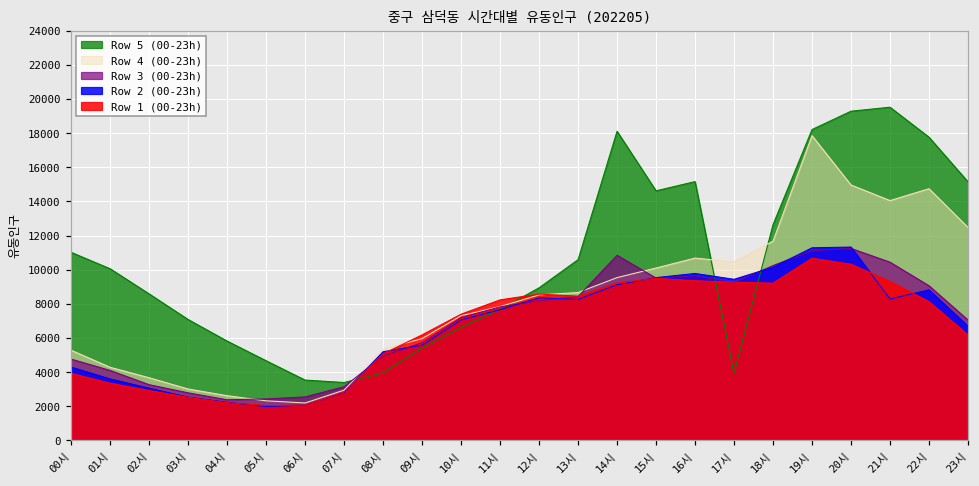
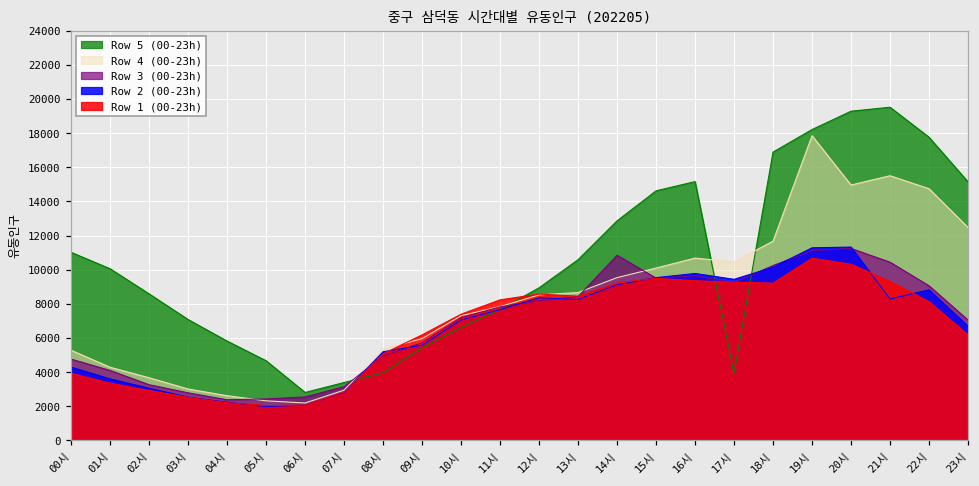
Row 5 (00-23h), 06시: 3500 -> 2800
Row 5 (00-23h), 14시: 18100 -> 12900
Row 5 (00-23h), 18시: 12600 -> 16900
Row 4 (00-23h), 21시: 14100 -> 15500
